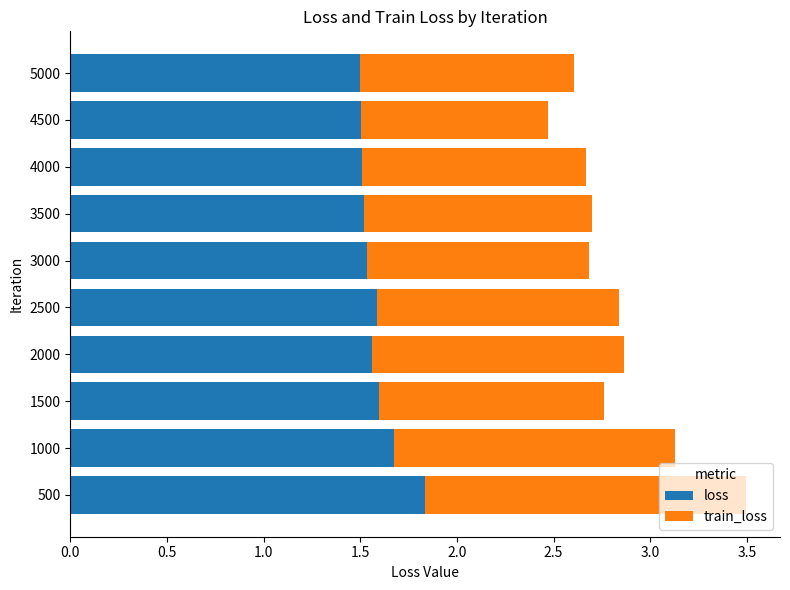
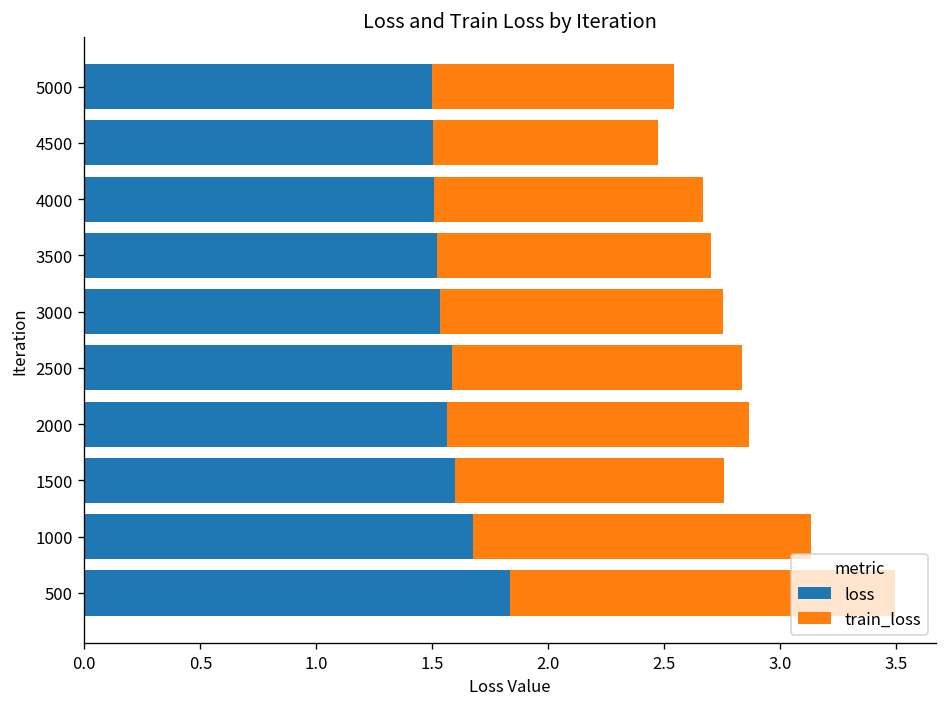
train_loss, 5000: 1.11 -> 1.04
train_loss, 3000: 1.15 -> 1.22
